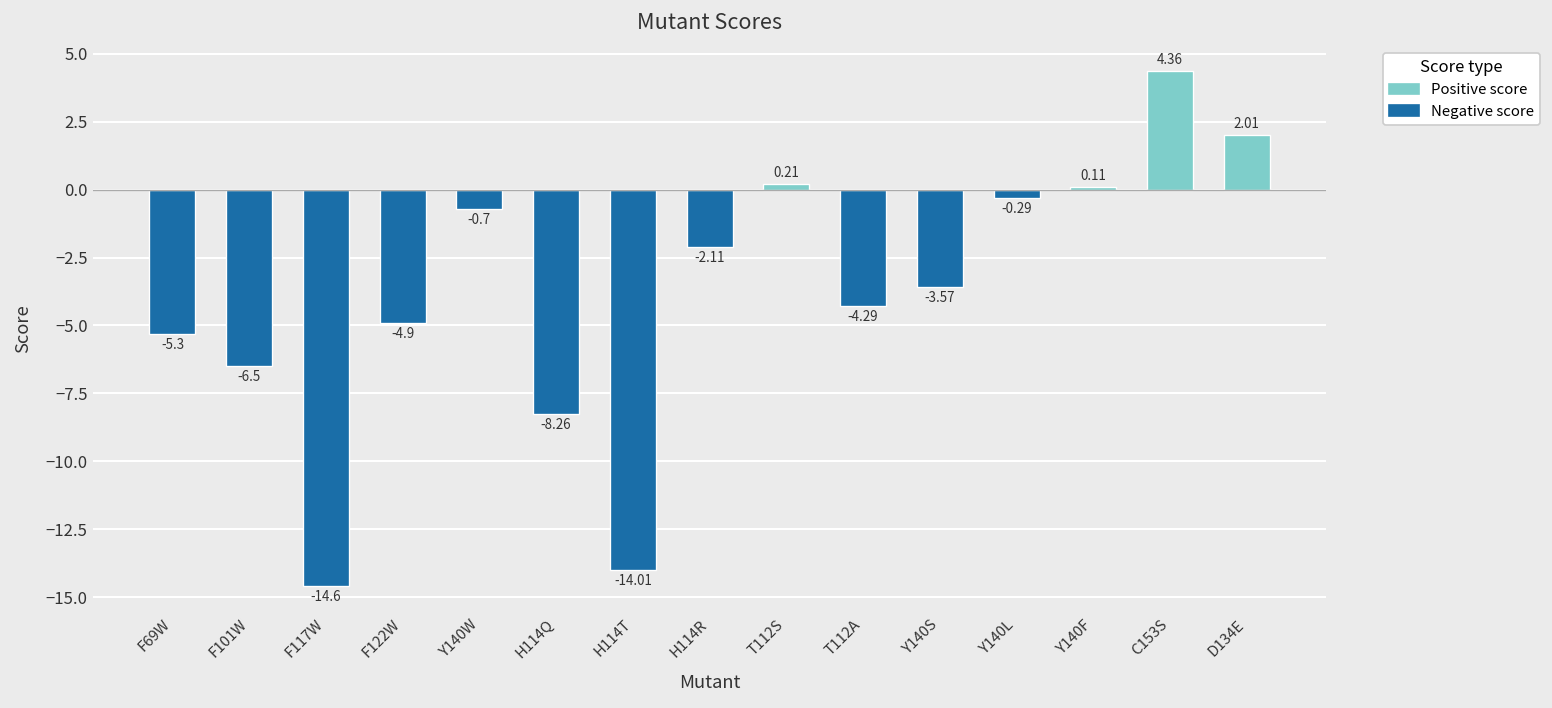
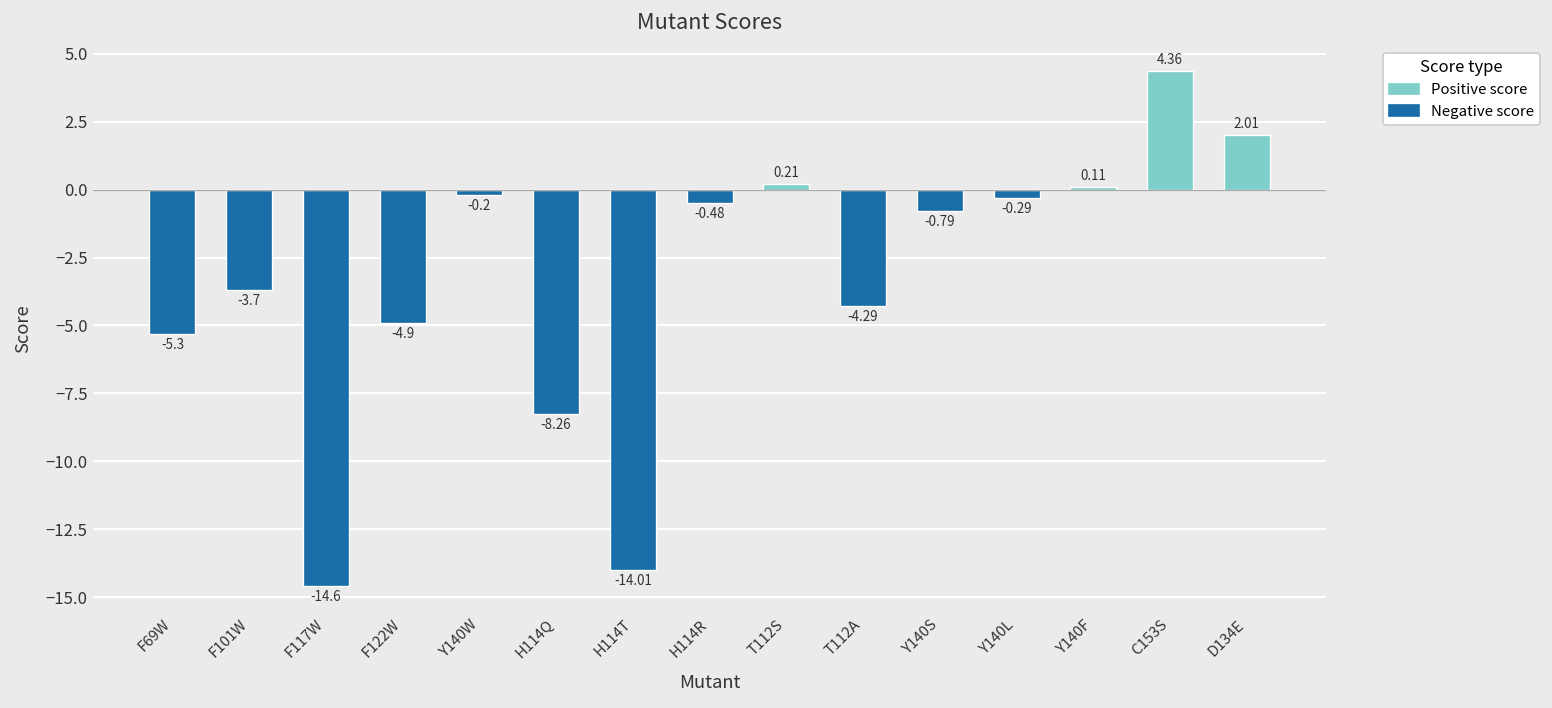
F101W: -6.5 -> -3.7
Y140W: -0.7 -> -0.2
H114R: -2.11 -> -0.48
Y140S: -3.57 -> -0.79
